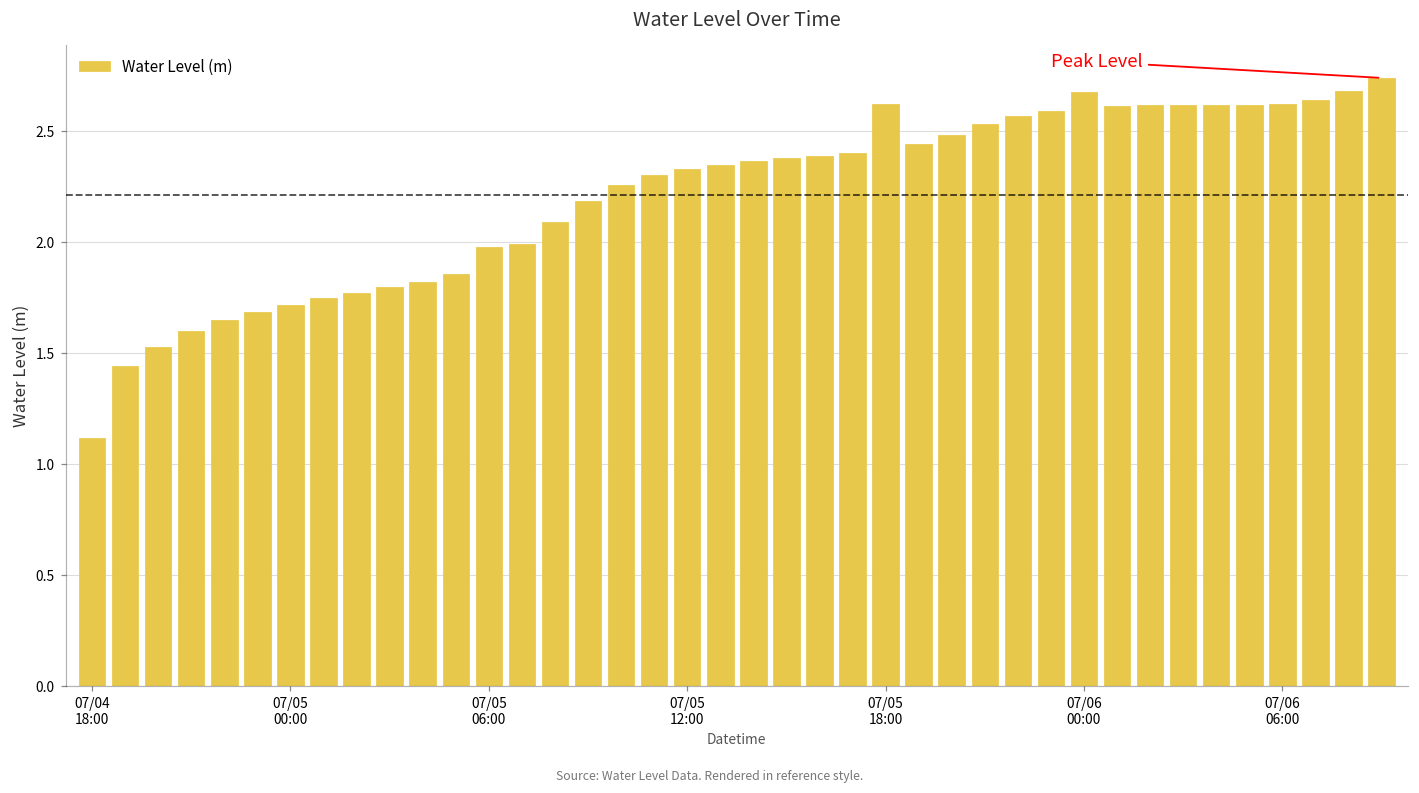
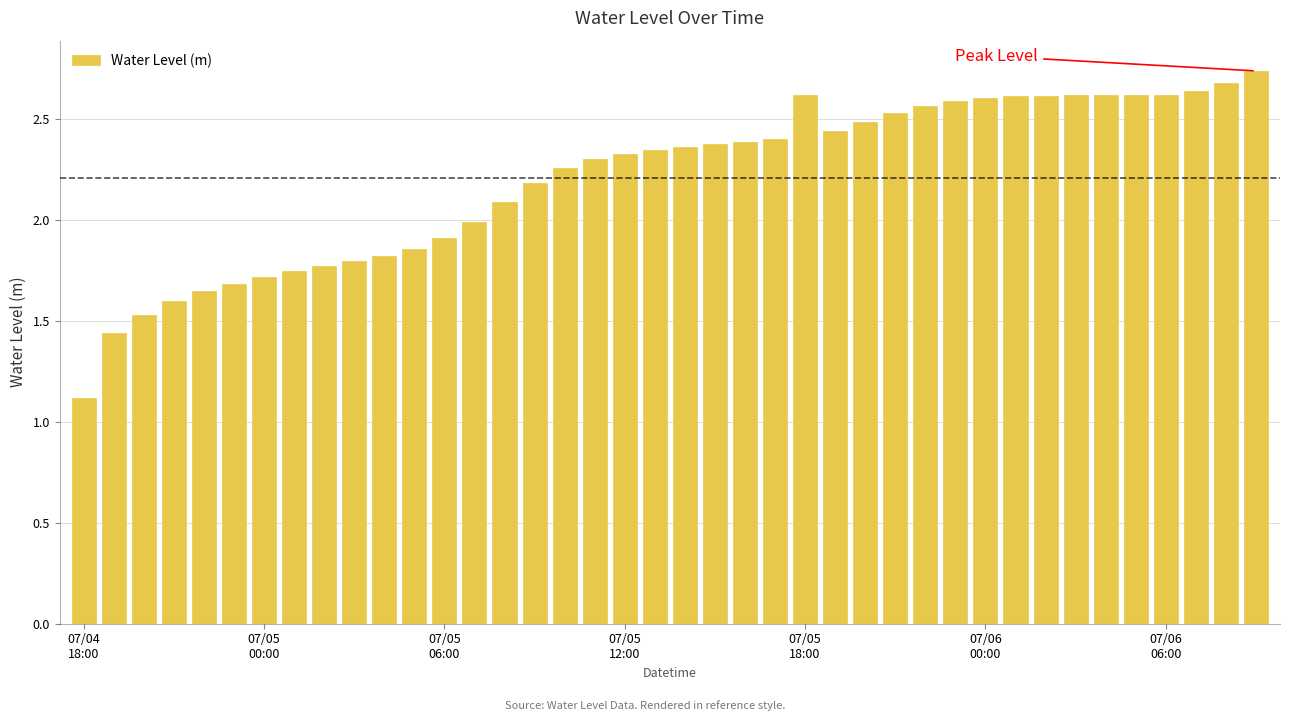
07/05 06:00: 1.98 -> 1.91
07/06 00:00: 2.68 -> 2.61
